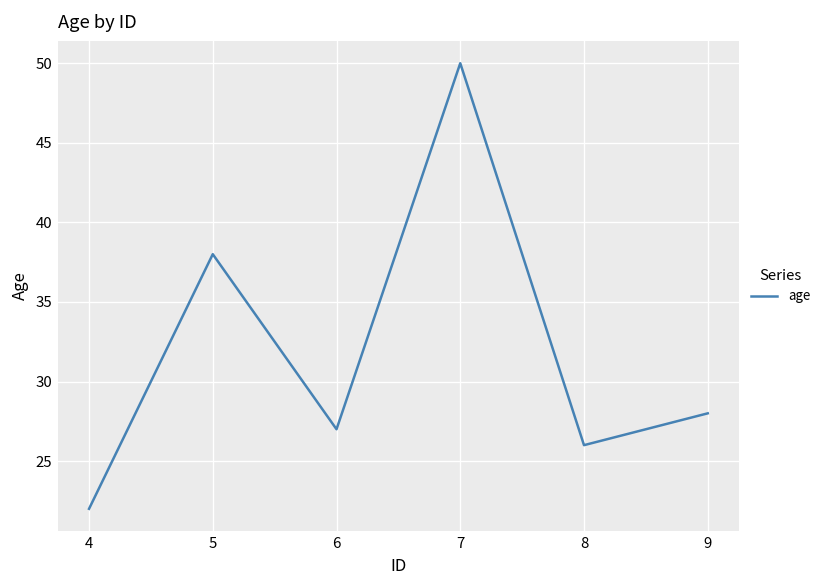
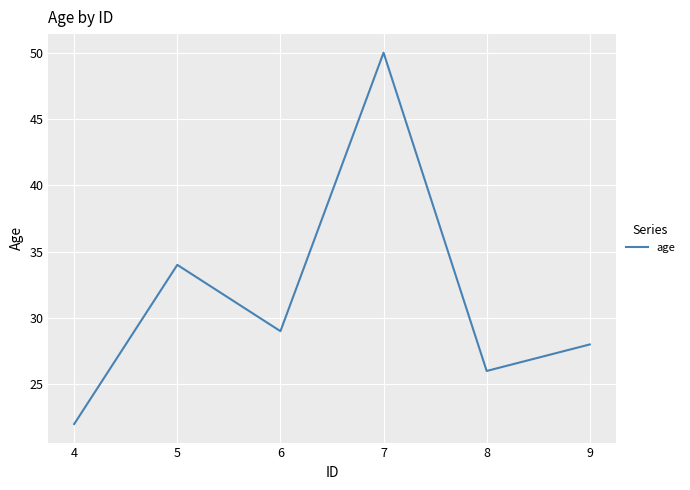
5: 38 -> 34
6: 27 -> 29
